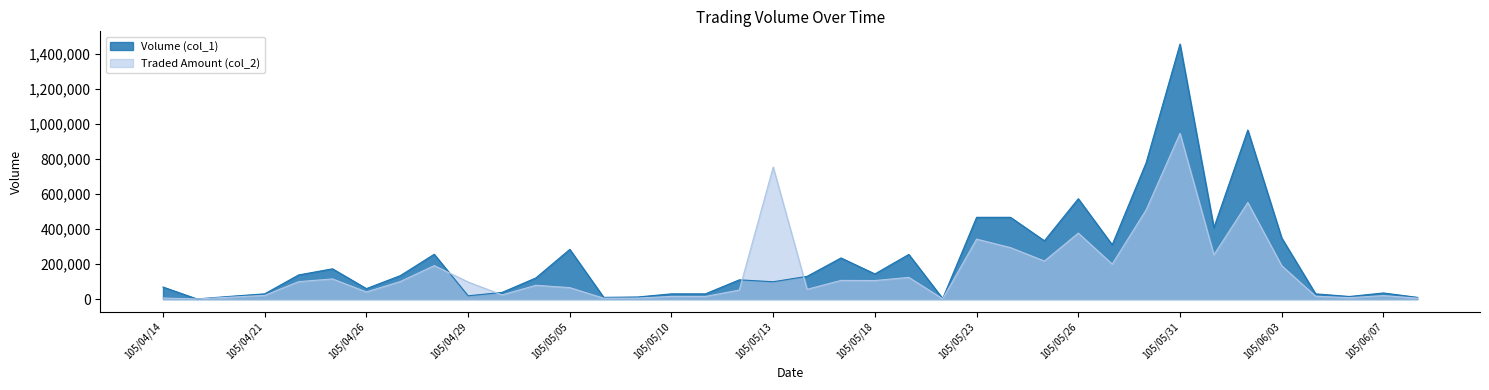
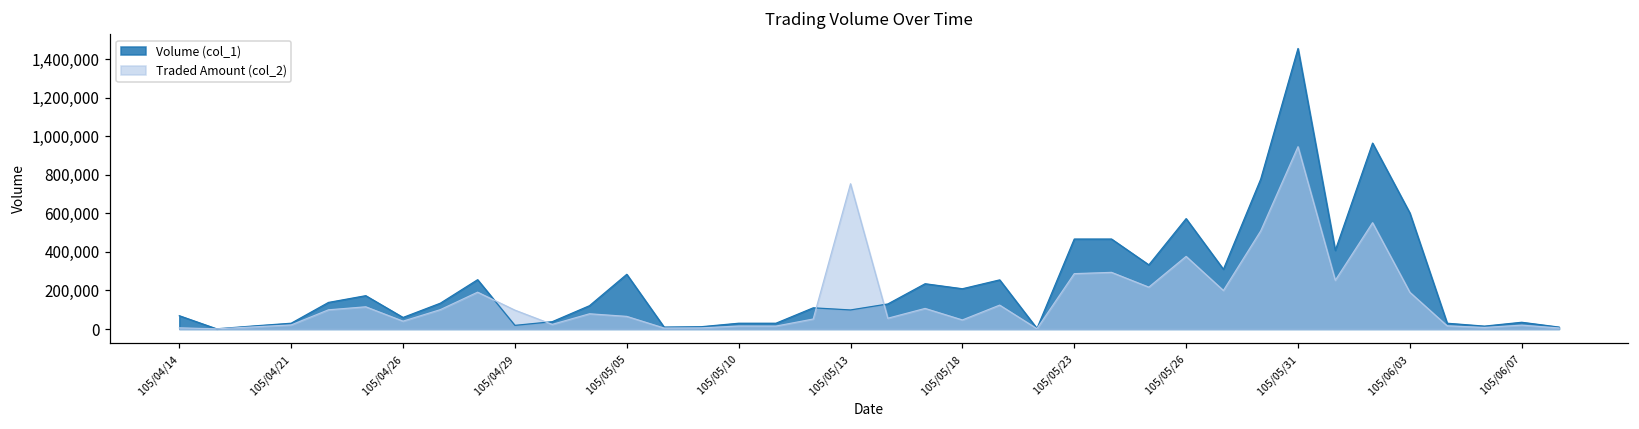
Volume (col_1), 105/05/18: 140,000 -> 210,000
Traded Amount (col_2), 105/05/18: 110,000 -> 50,000
Traded Amount (col_2), 105/05/23: 340,000 -> 290,000
Volume (col_1), 105/06/03: 350,000 -> 600,000
